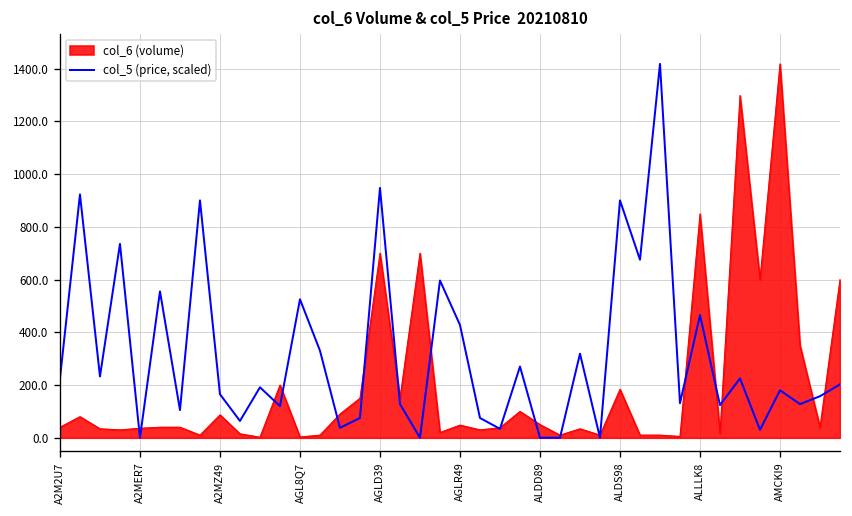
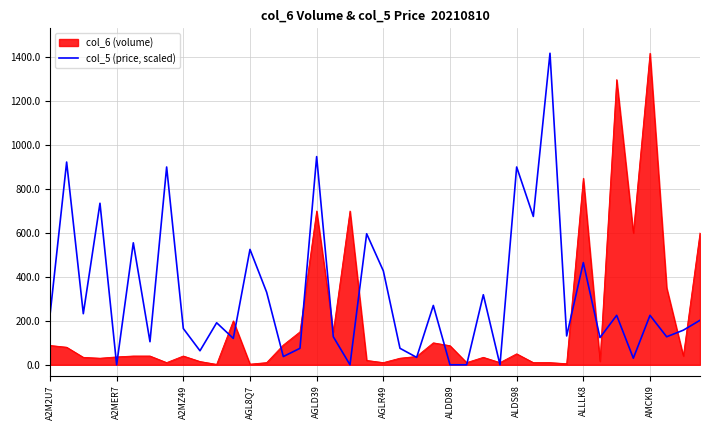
col_6 (volume), A2M2U7: 40 -> 90
col_6 (volume), A2MZ49: 90 -> 40
col_6 (volume), AGLR49: 50 -> 10
col_6 (volume), ALDD89: 50 -> 90
col_6 (volume), ALDS98: 180 -> 50
col_5 (price, scaled), AMCKI9: 180 -> 230
